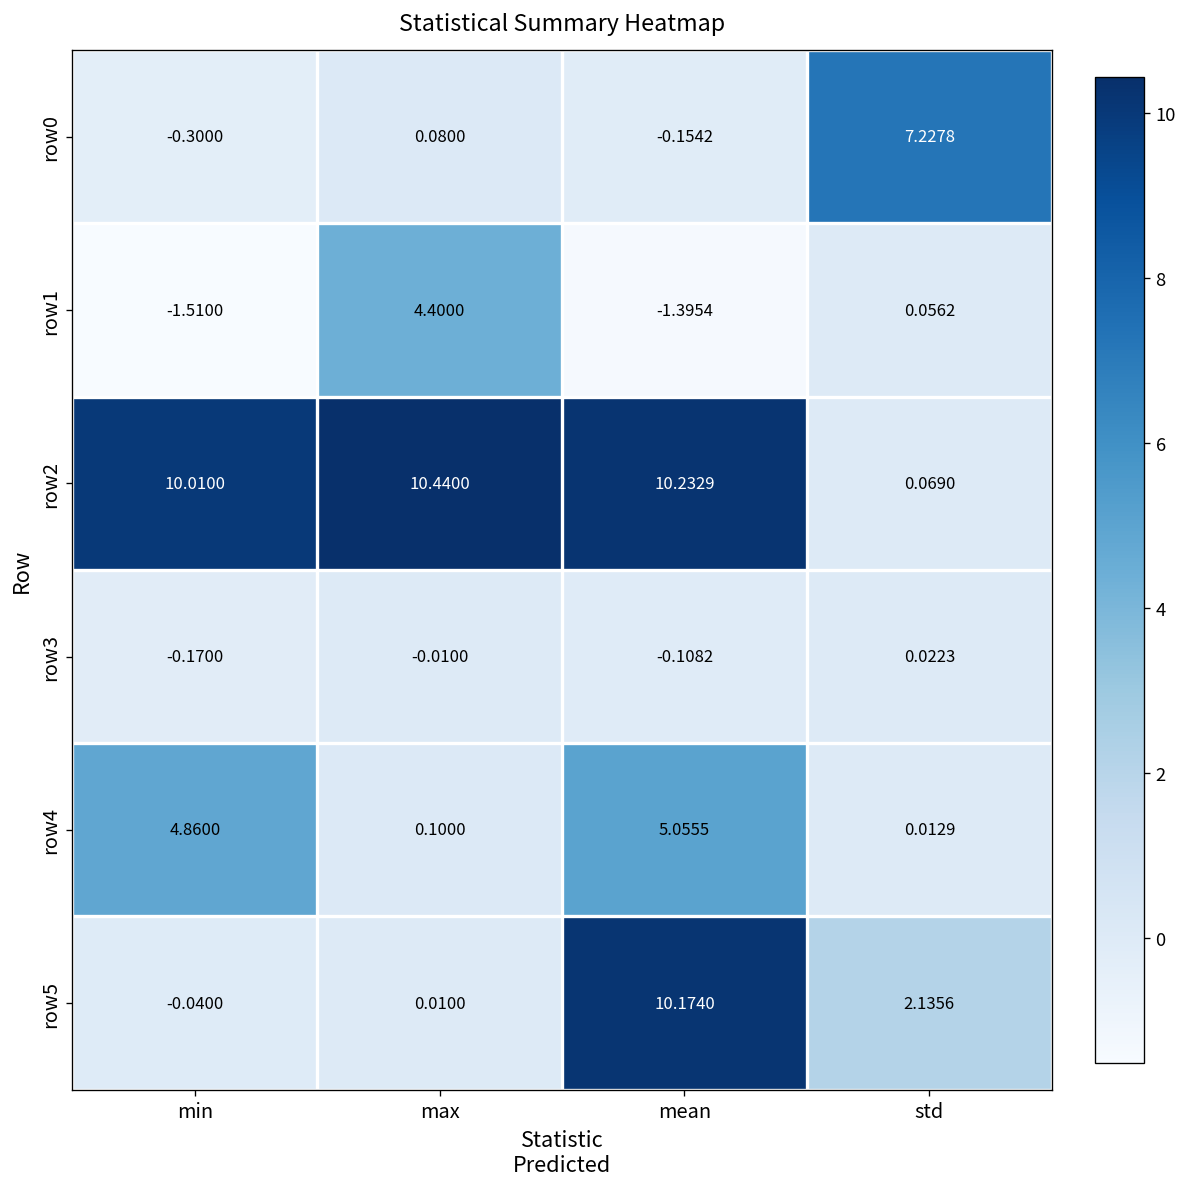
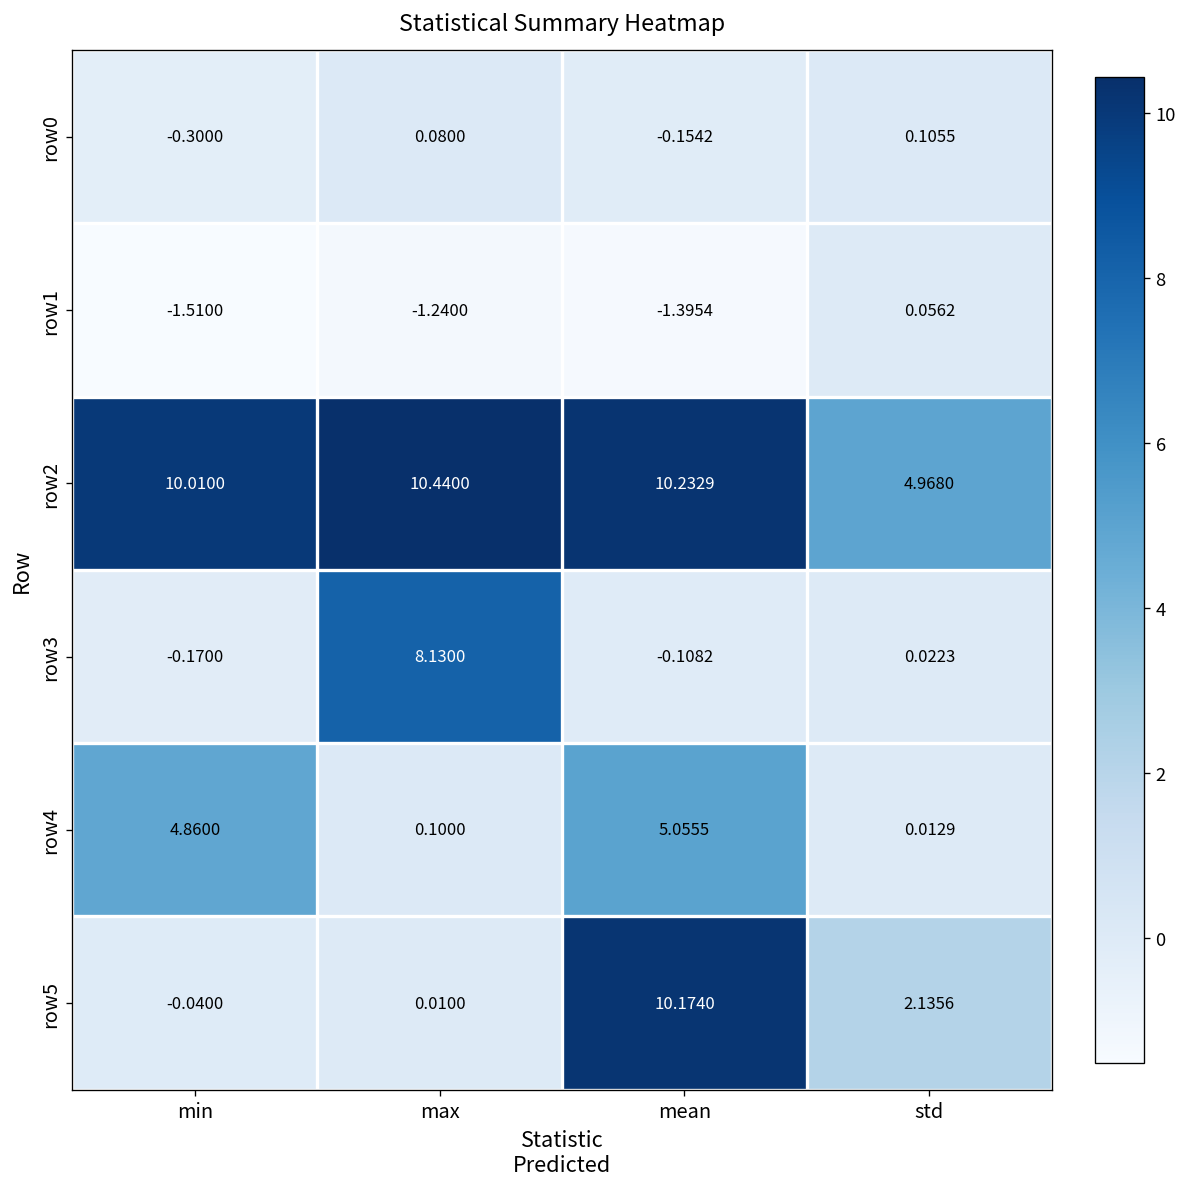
row0, std: 7.2278 -> 0.1055
row1, max: 4.4000 -> -1.2400
row2, std: 0.0690 -> 4.9680
row3, max: -0.0100 -> 8.1300
